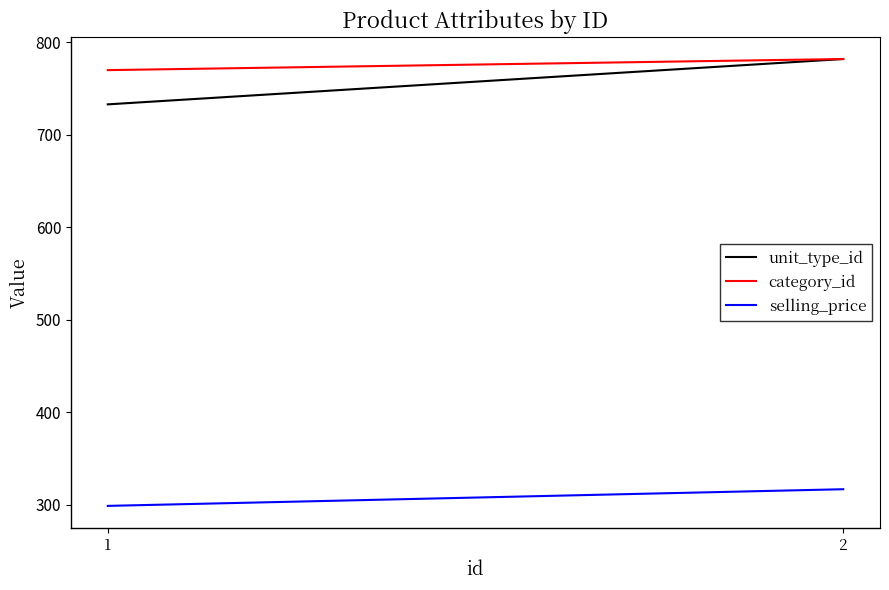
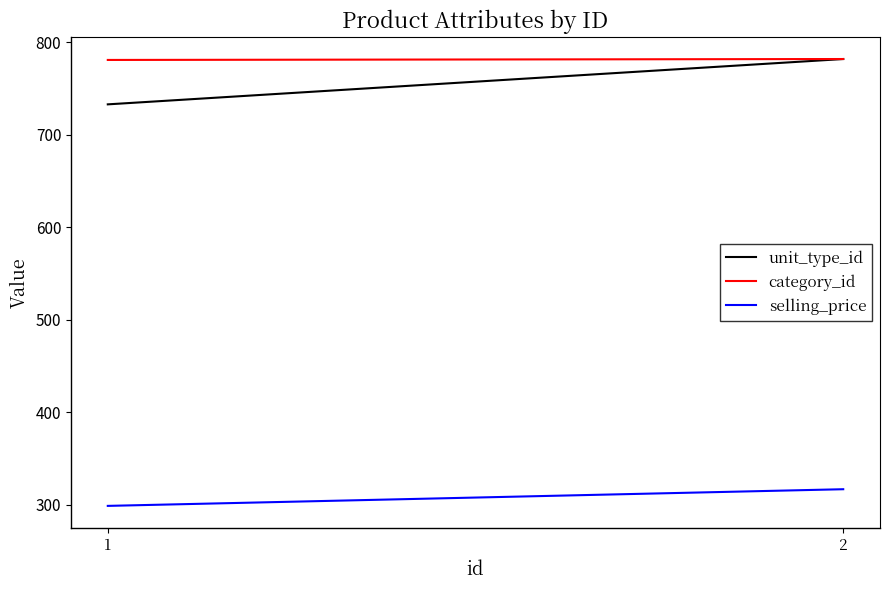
category_id, 1: 770 -> 780
